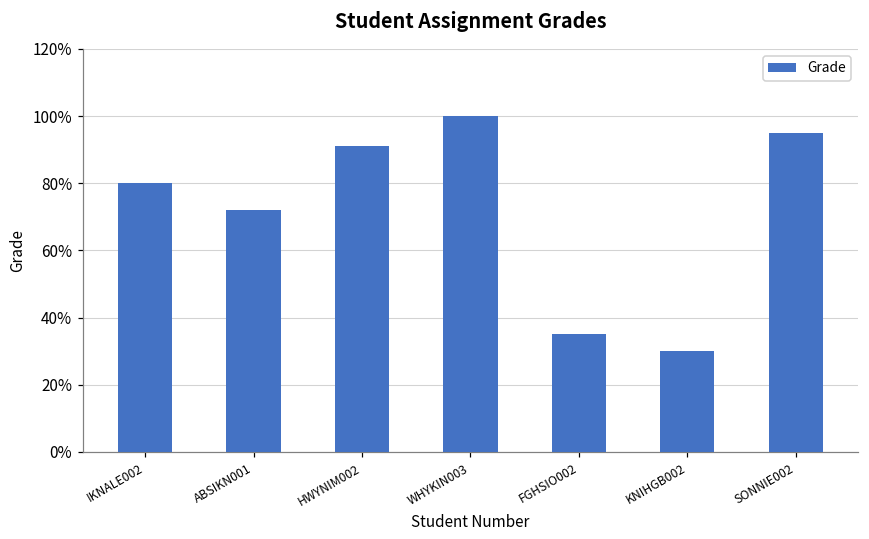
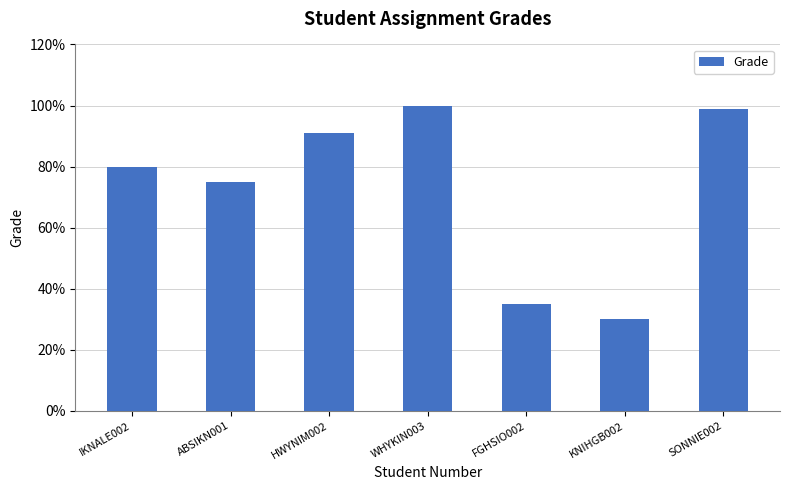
ABSIKN001: 72% -> 75%
SONNIE002: 95% -> 99%
